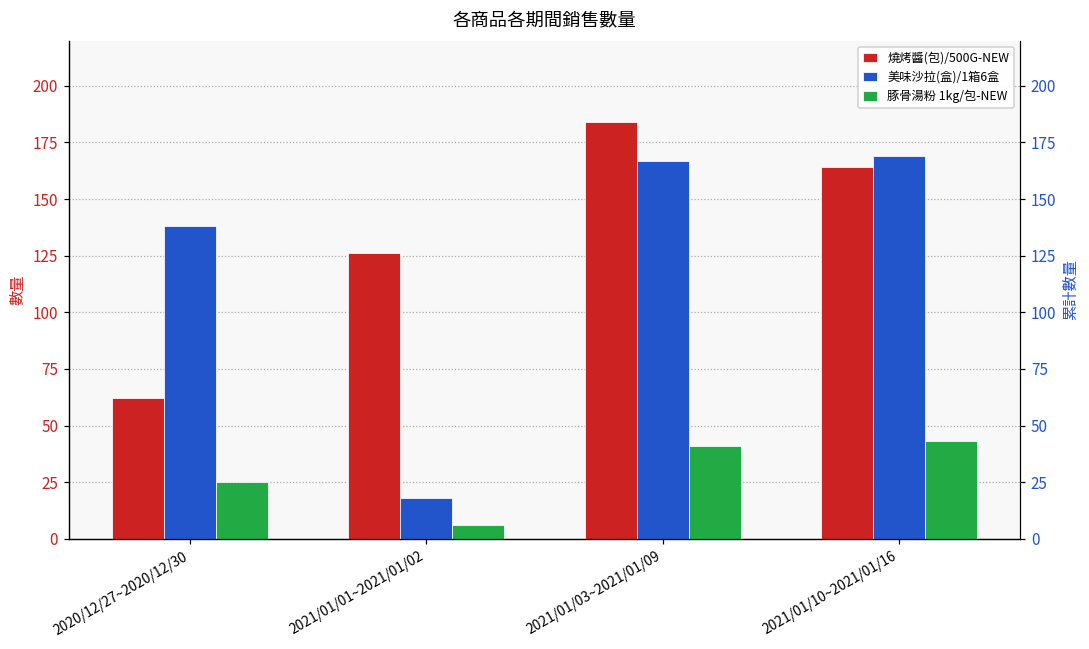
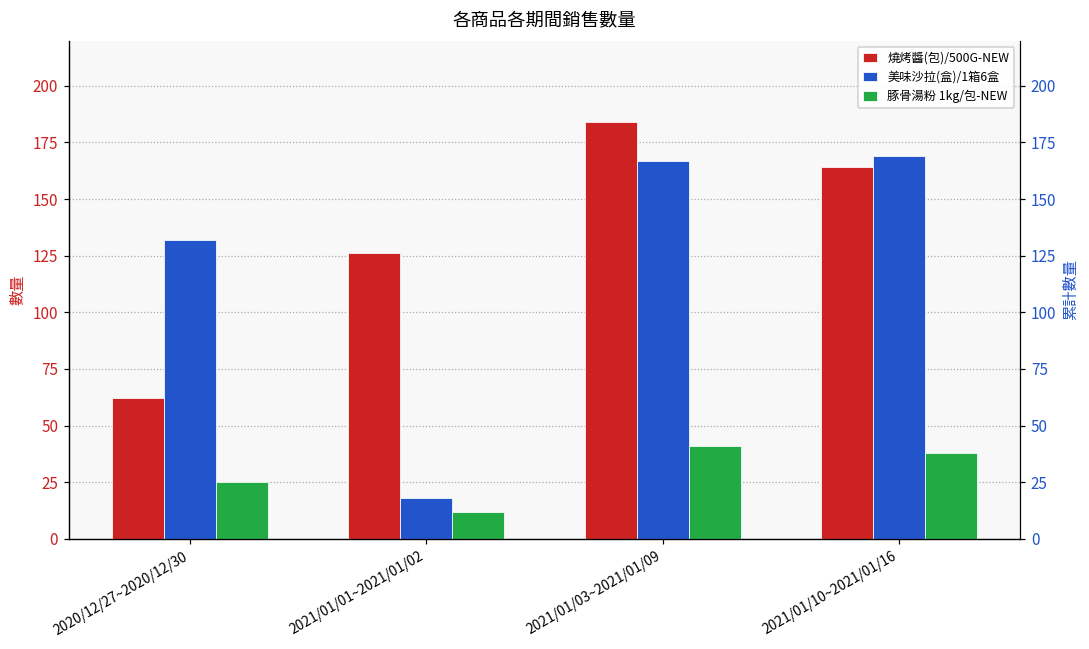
美味沙拉(盒)/1箱6盒, 2020/12/27~2020/12/30: 138 -> 132
豚骨湯粉 1kg/包-NEW, 2021/01/01~2021/01/02: 6 -> 12
豚骨湯粉 1kg/包-NEW, 2021/01/10~2021/01/16: 43 -> 38
